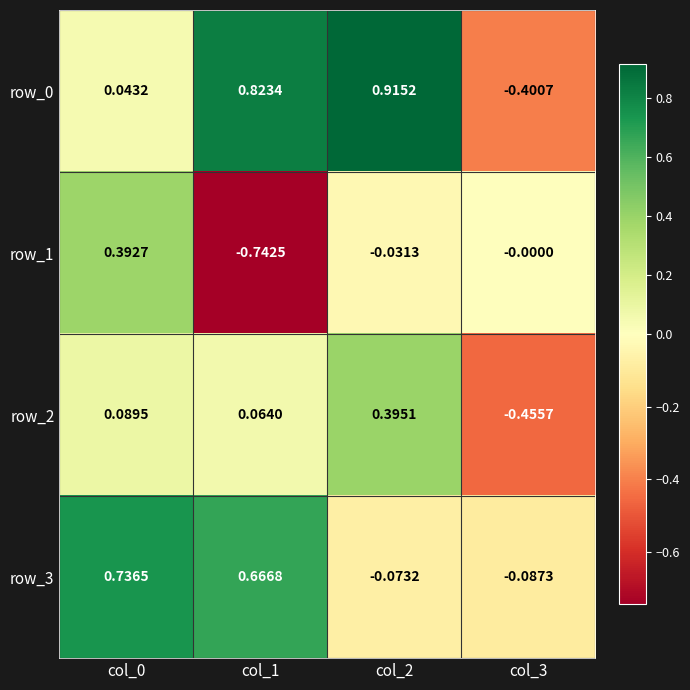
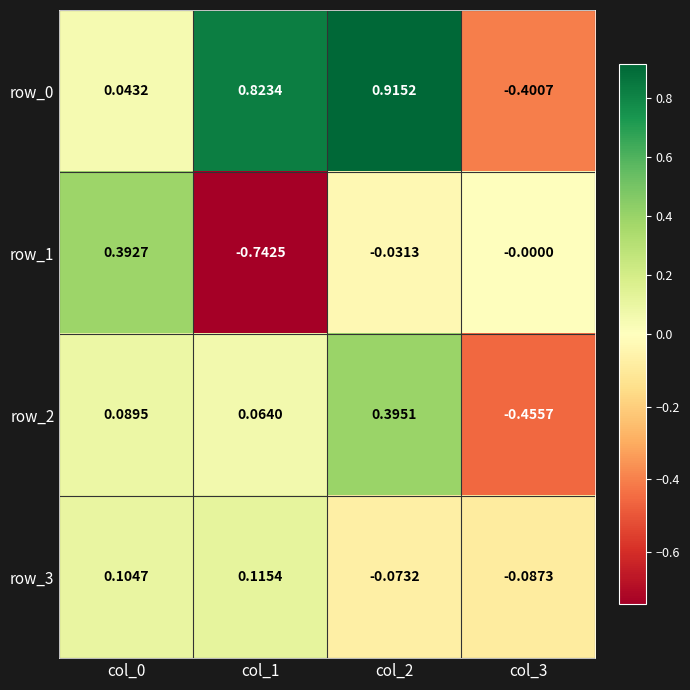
row_3, col_0: 0.7365 -> 0.1047
row_3, col_1: 0.6668 -> 0.1154
